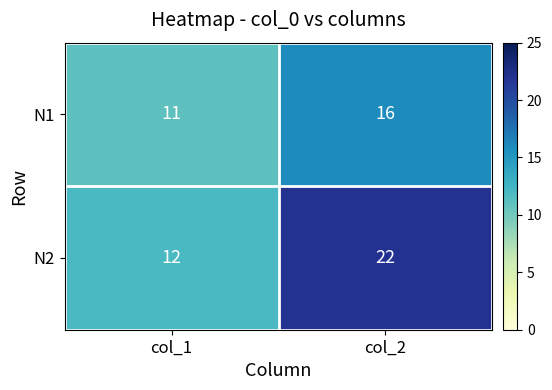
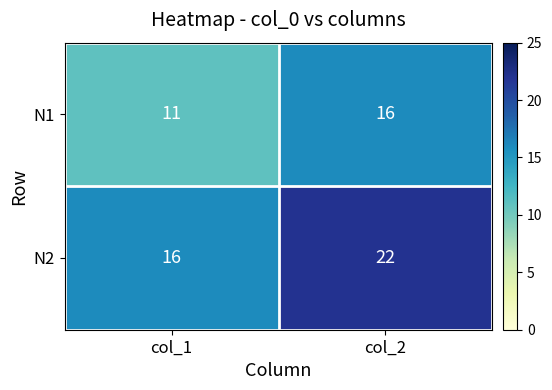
N2, col_1: 12 -> 16
